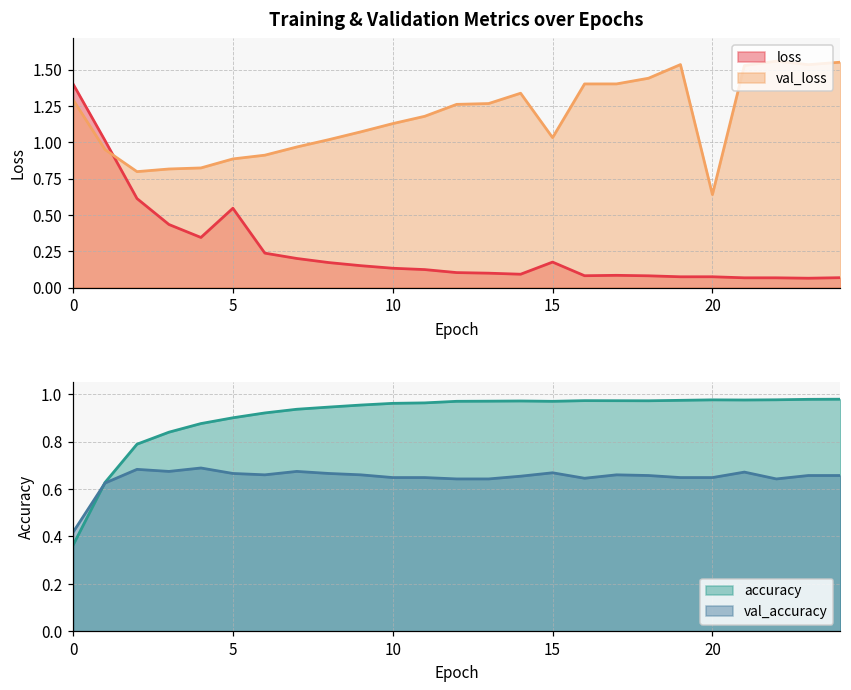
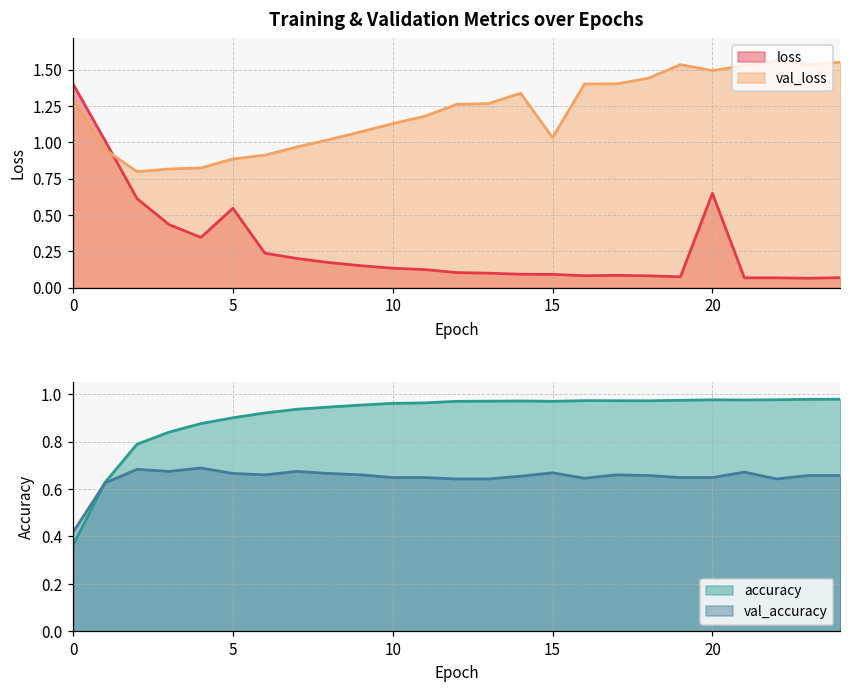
Training & Validation Metrics over Epochs, loss, 15: 0.18 -> 0.09
Training & Validation Metrics over Epochs, loss, 20: 0.07 -> 0.65
Training & Validation Metrics over Epochs, val_loss, 20: 0.64 -> 1.49
